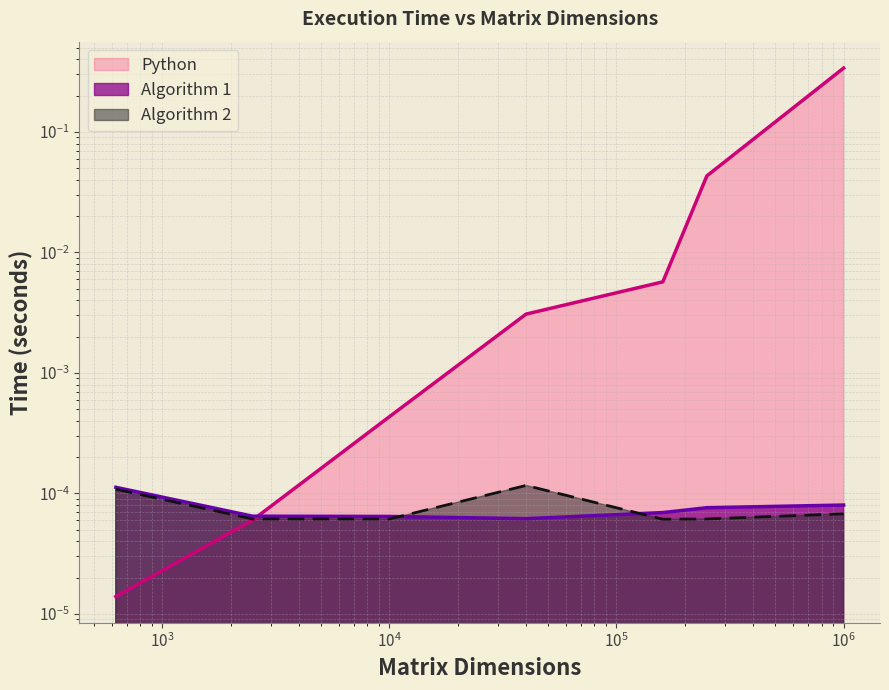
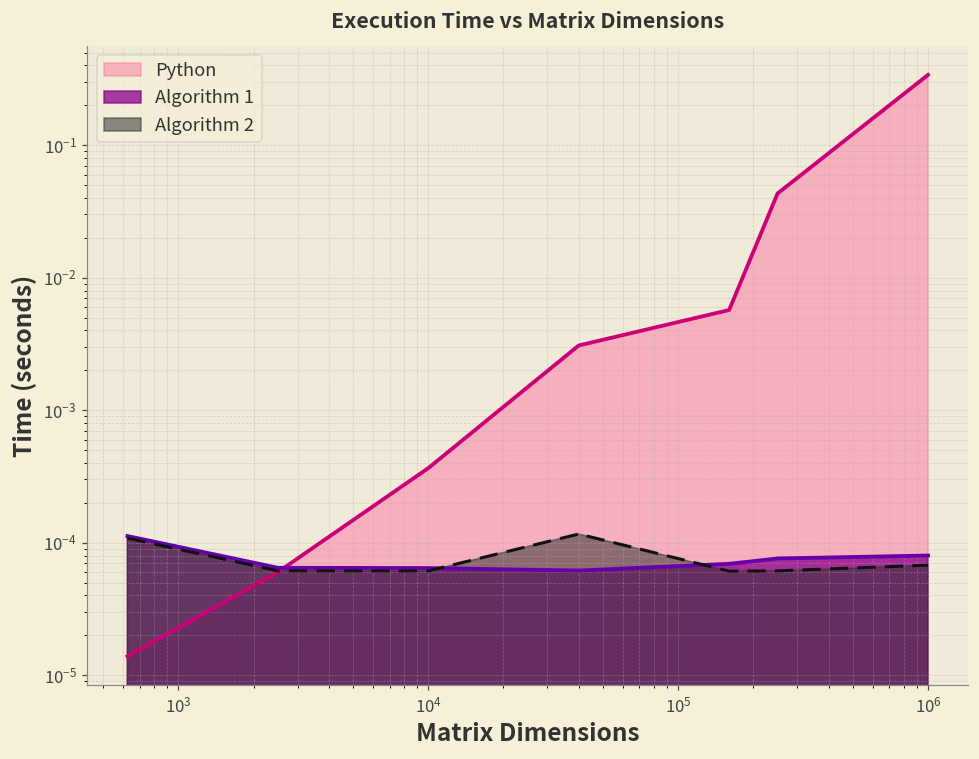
Python, 10^4: 0.00043 -> 0.00037
